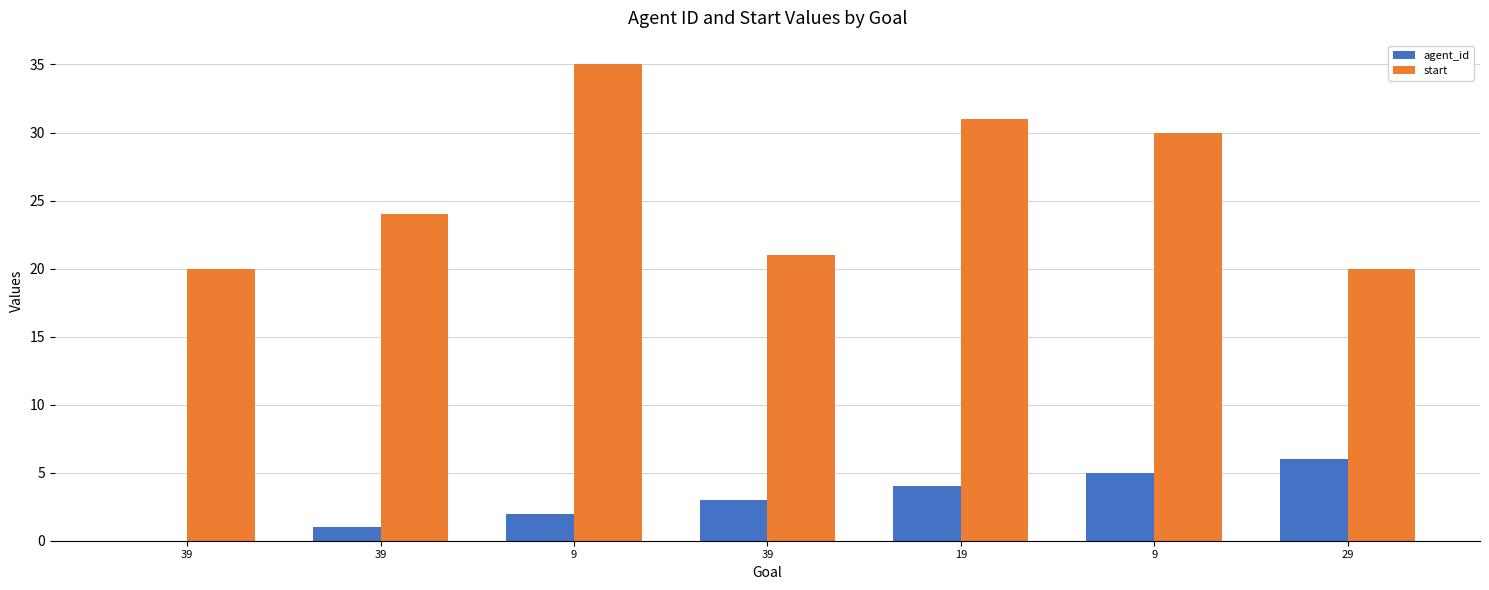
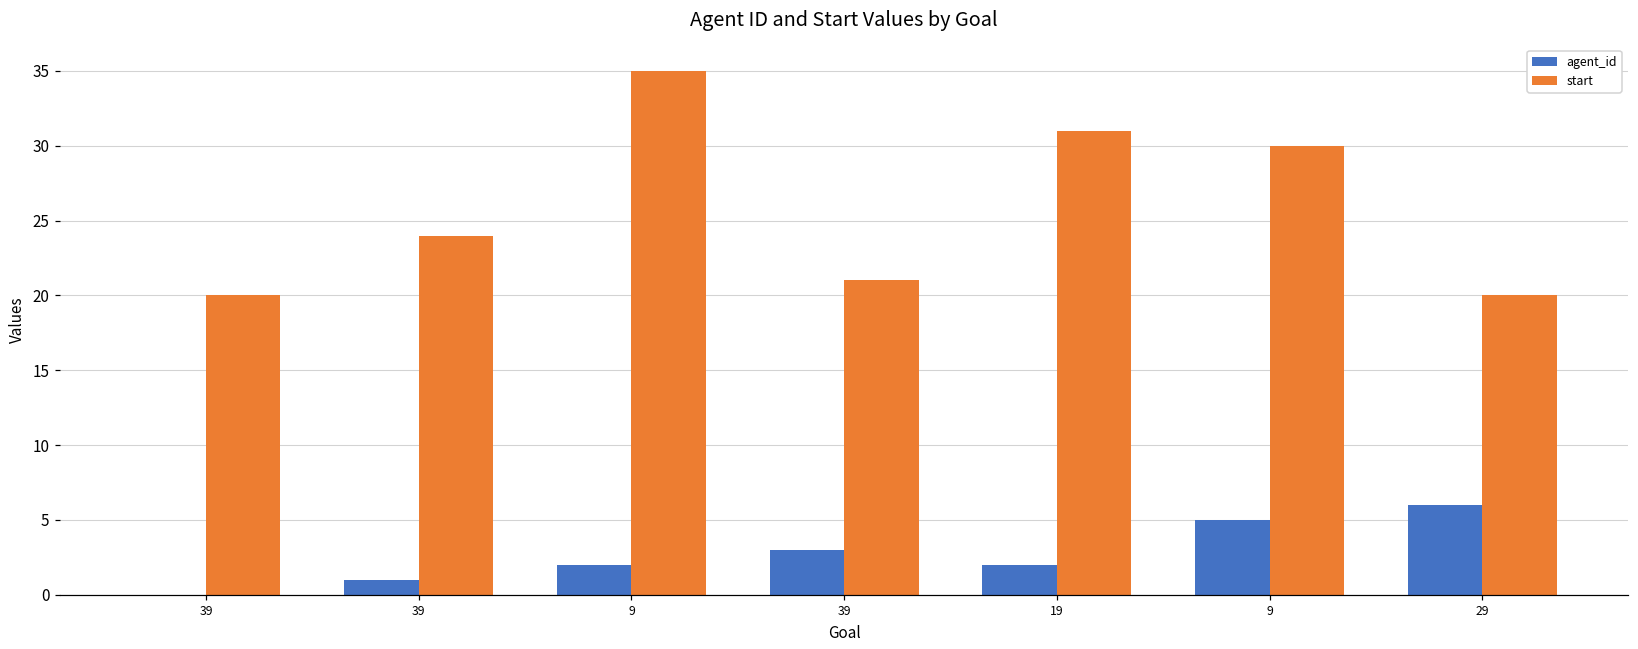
agent_id, 19: 4 -> 2
